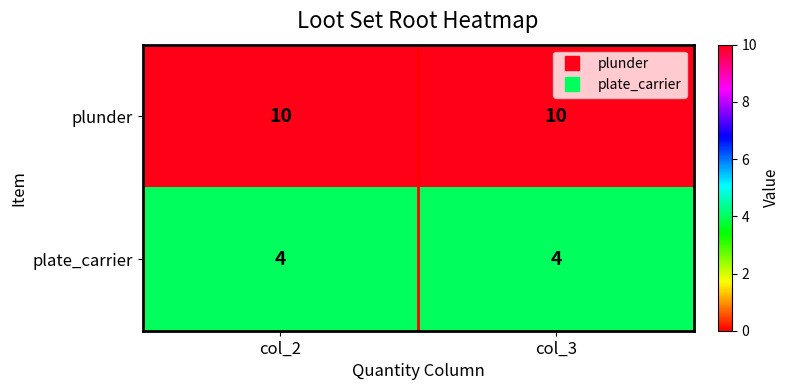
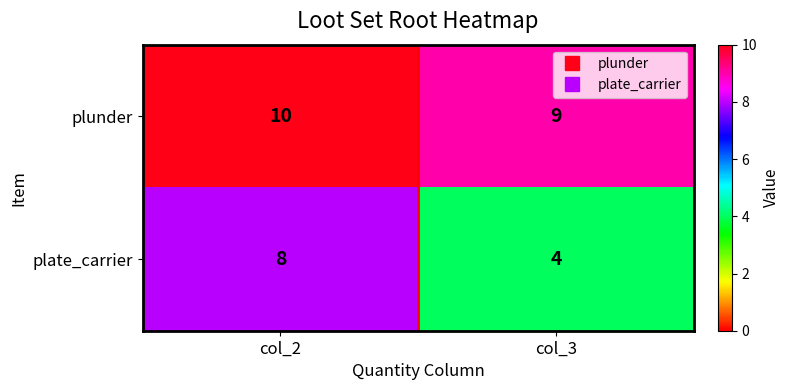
plunder, col_3: 10 -> 9
plate_carrier, col_2: 4 -> 8
